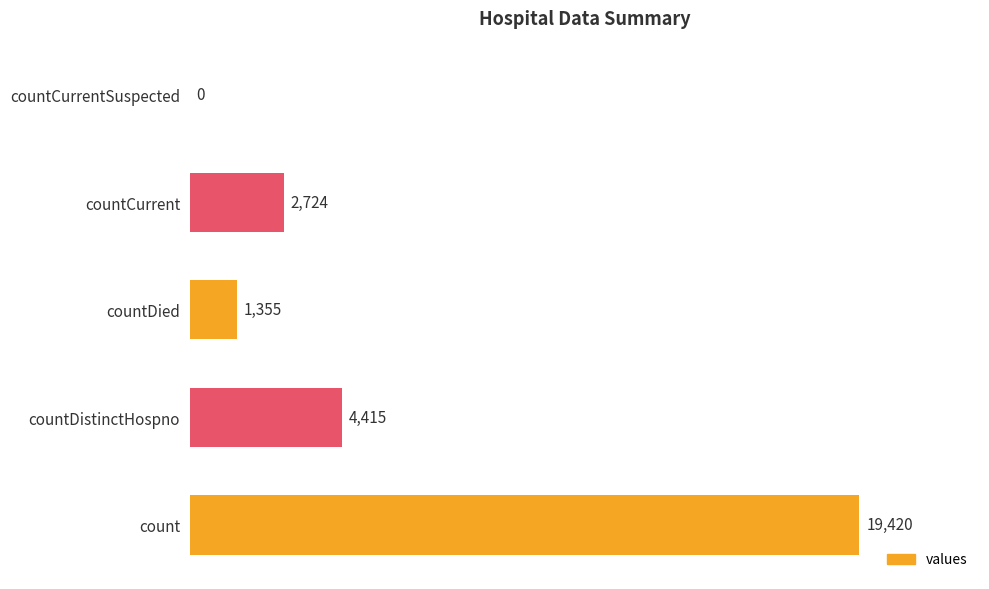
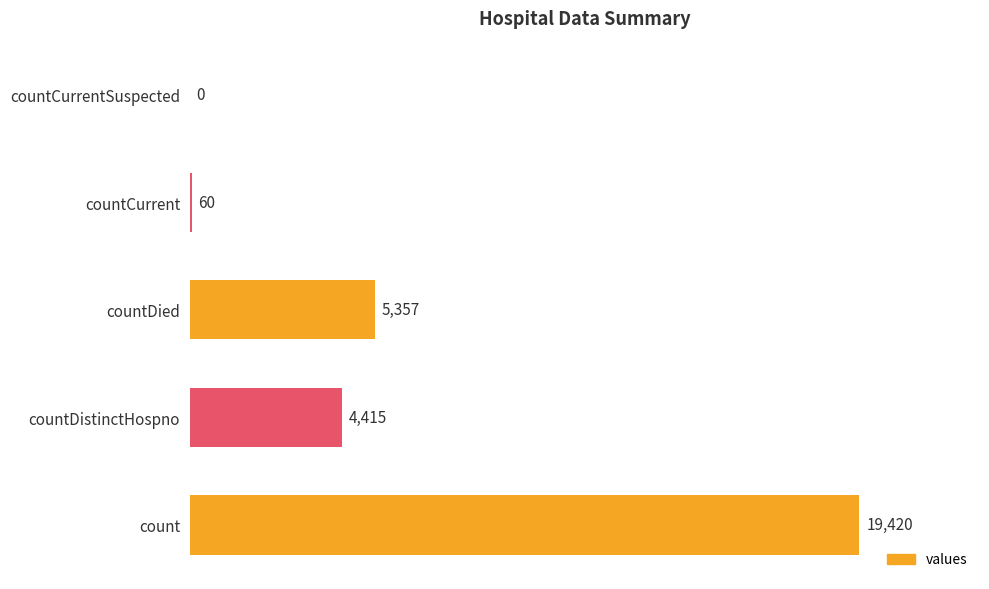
countCurrent: 2,724 -> 60
countDied: 1,355 -> 5,357
